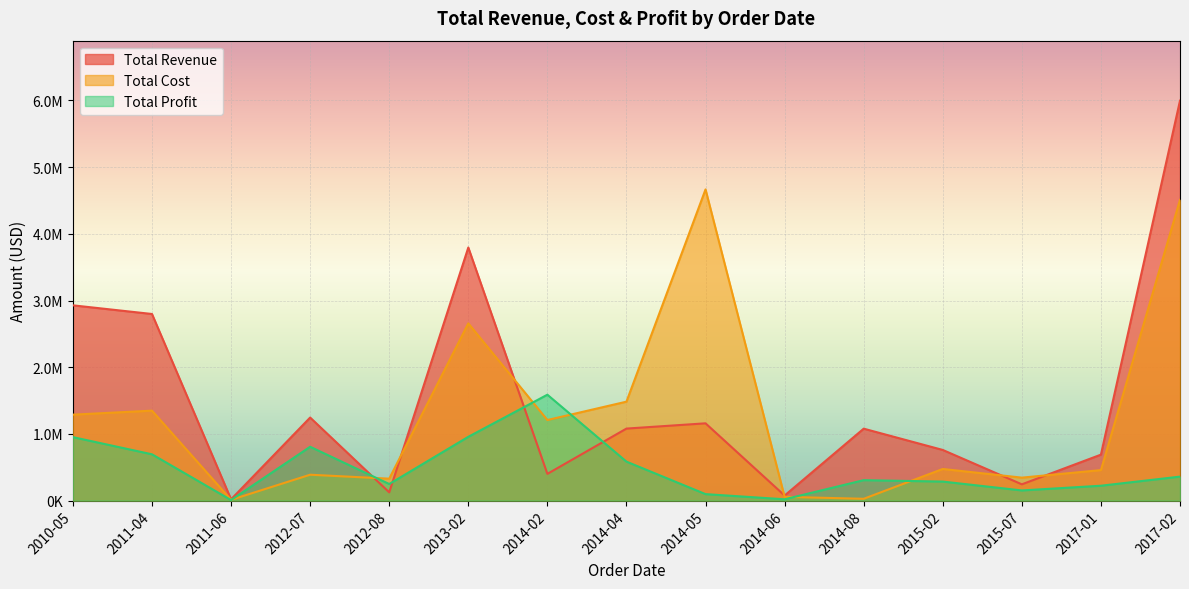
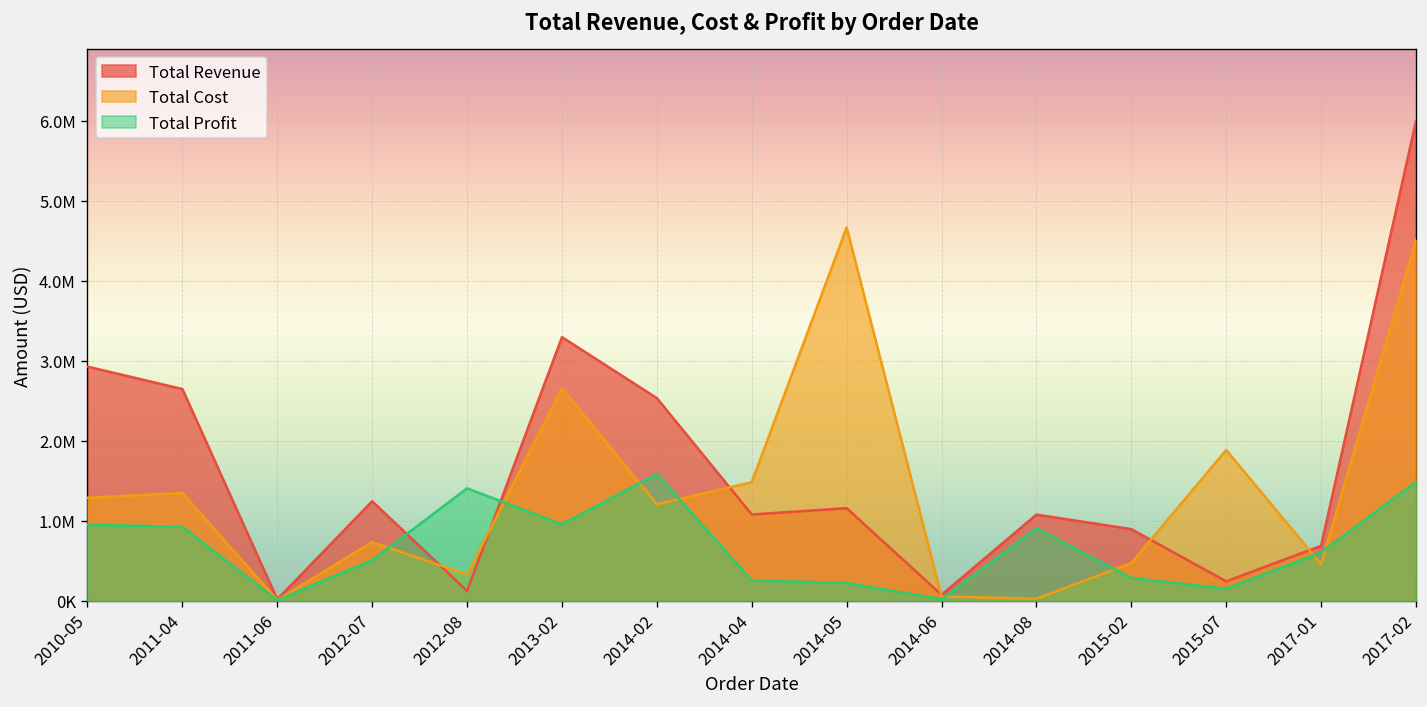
Total Revenue, 2011-04: 2800000 -> 2600000
Total Profit, 2011-04: 700000 -> 900000
Total Cost, 2012-07: 400000 -> 700000
Total Profit, 2012-07: 800000 -> 500000
Total Profit, 2012-08: 200000 -> 1400000
Total Revenue, 2013-02: 3800000 -> 3300000
Total Revenue, 2014-02: 400000 -> 2500000
Total Profit, 2014-04: 600000 -> 300000
Total Profit, 2014-05: 100000 -> 200000
Total Profit, 2014-08: 300000 -> 900000
Total Revenue, 2015-02: 800000 -> 900000
Total Cost, 2015-07: 300000 -> 1900000
Total Profit, 2017-01: 200000 -> 600000
Total Profit, 2017-02: 400000 -> 1500000
